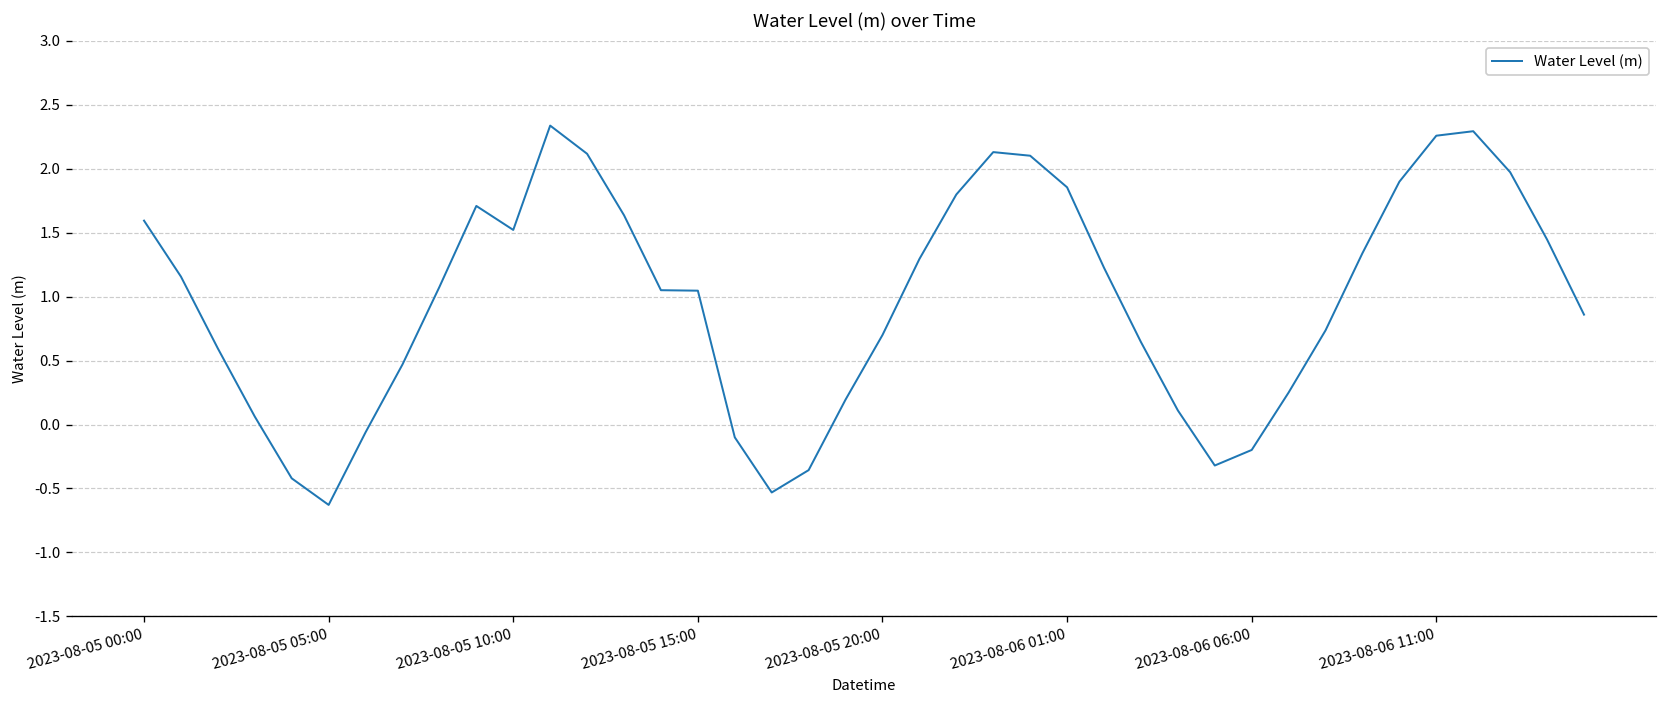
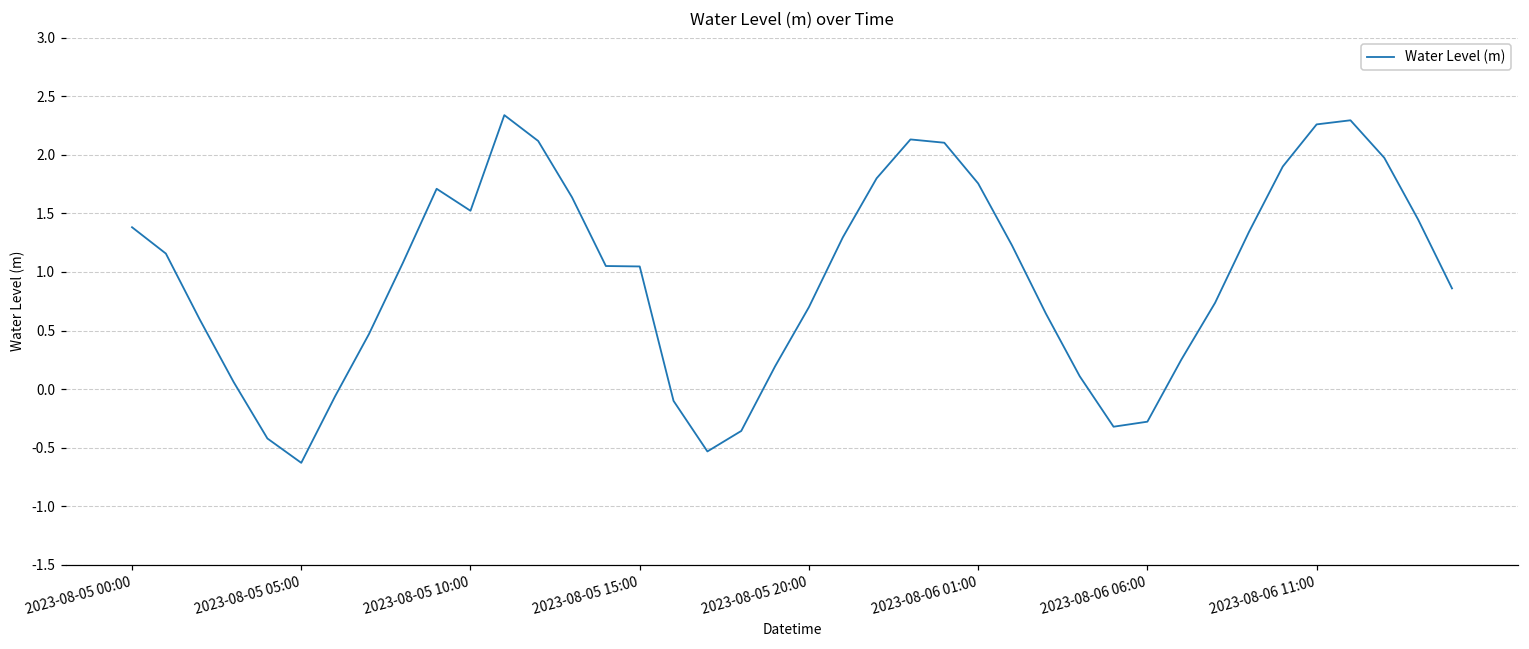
2023-08-05 00:00: 1.59 -> 1.38
2023-08-06 01:00: 1.86 -> 1.75
2023-08-06 06:00: -0.20 -> -0.28
